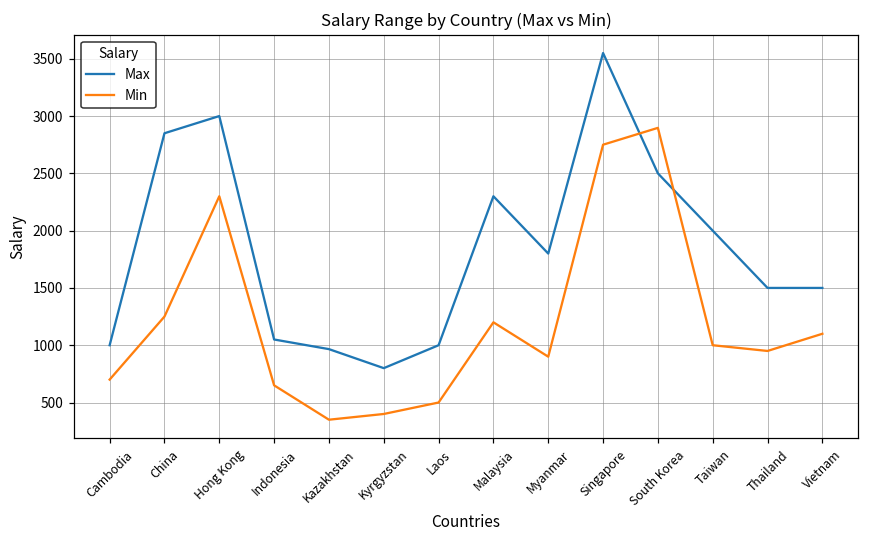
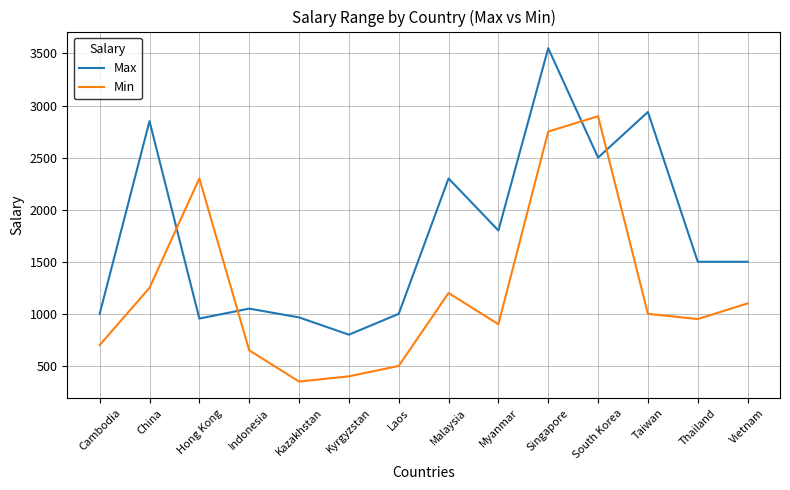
Max, Hong Kong: 3000 -> 960
Max, Taiwan: 2000 -> 2940
